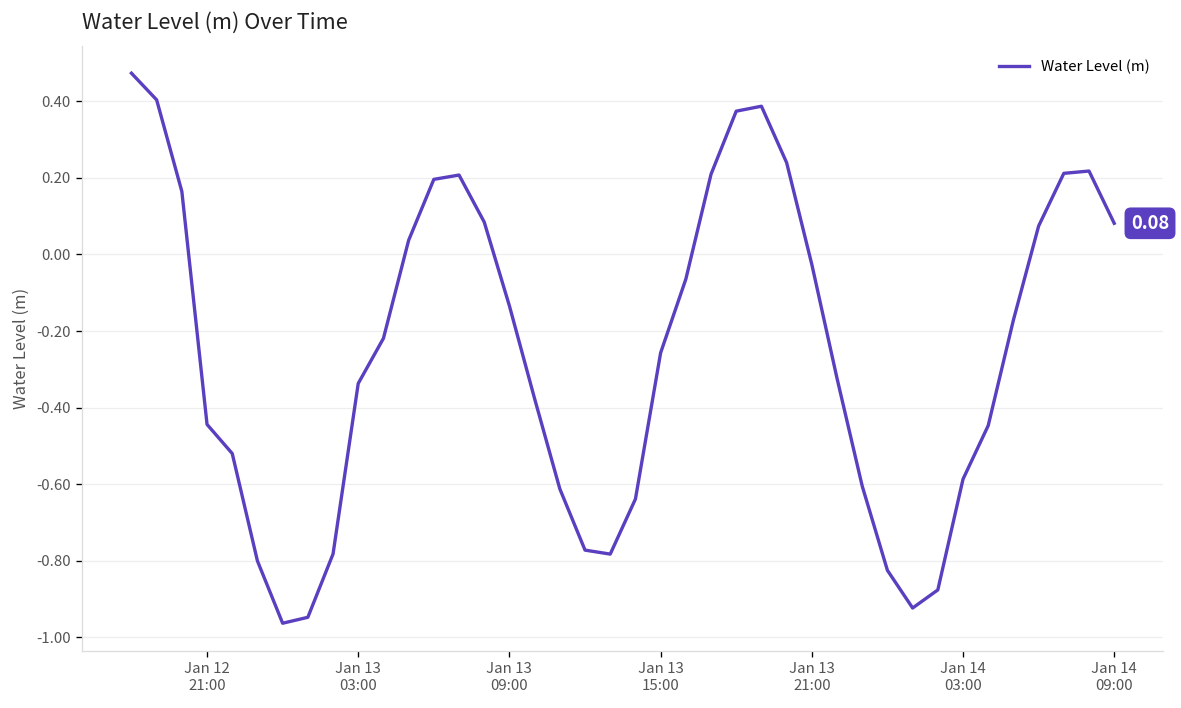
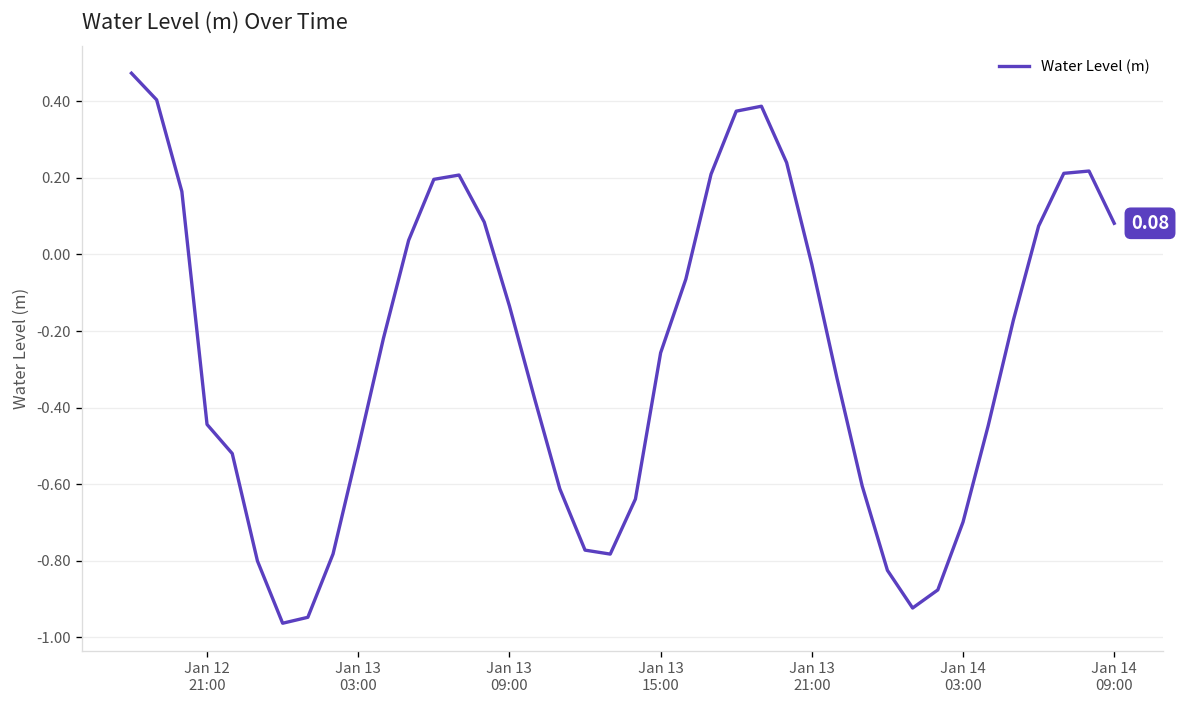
Jan 13 03:00: -0.34 -> -0.50
Jan 14 03:00: -0.59 -> -0.70
